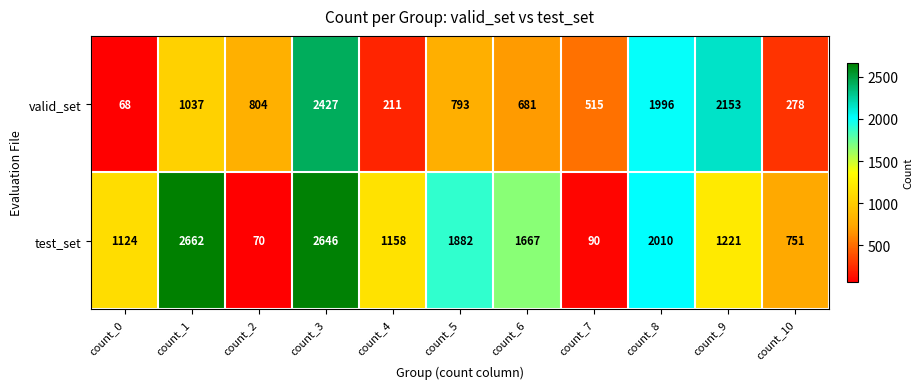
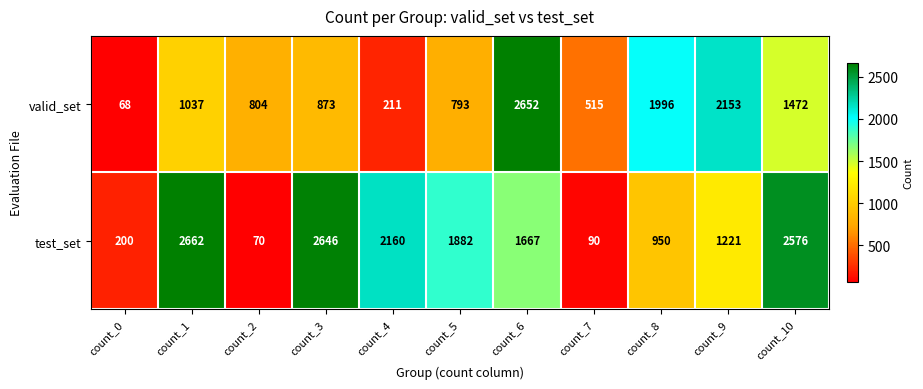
valid_set, count_3: 2427 -> 873
valid_set, count_6: 681 -> 2652
valid_set, count_10: 278 -> 1472
test_set, count_0: 1124 -> 200
test_set, count_4: 1158 -> 2160
test_set, count_8: 2010 -> 950
test_set, count_10: 751 -> 2576
